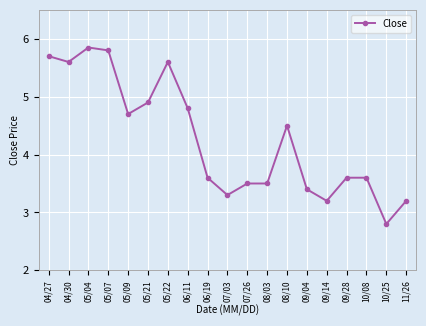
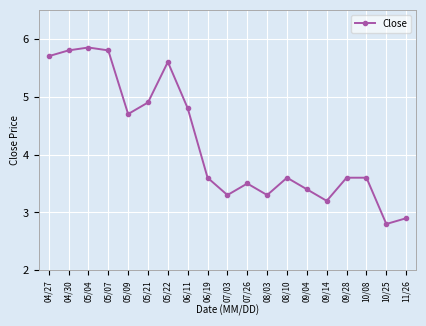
04/30: 5.6 -> 5.8
08/03: 3.5 -> 3.3
08/10: 4.5 -> 3.6
11/26: 3.2 -> 2.9
